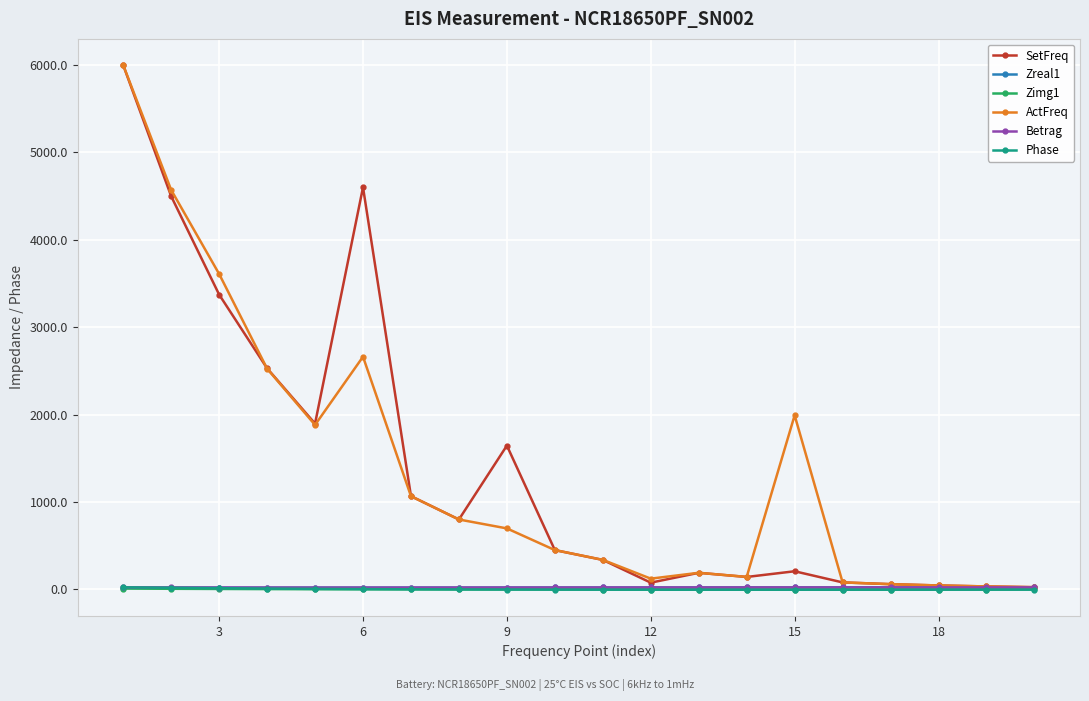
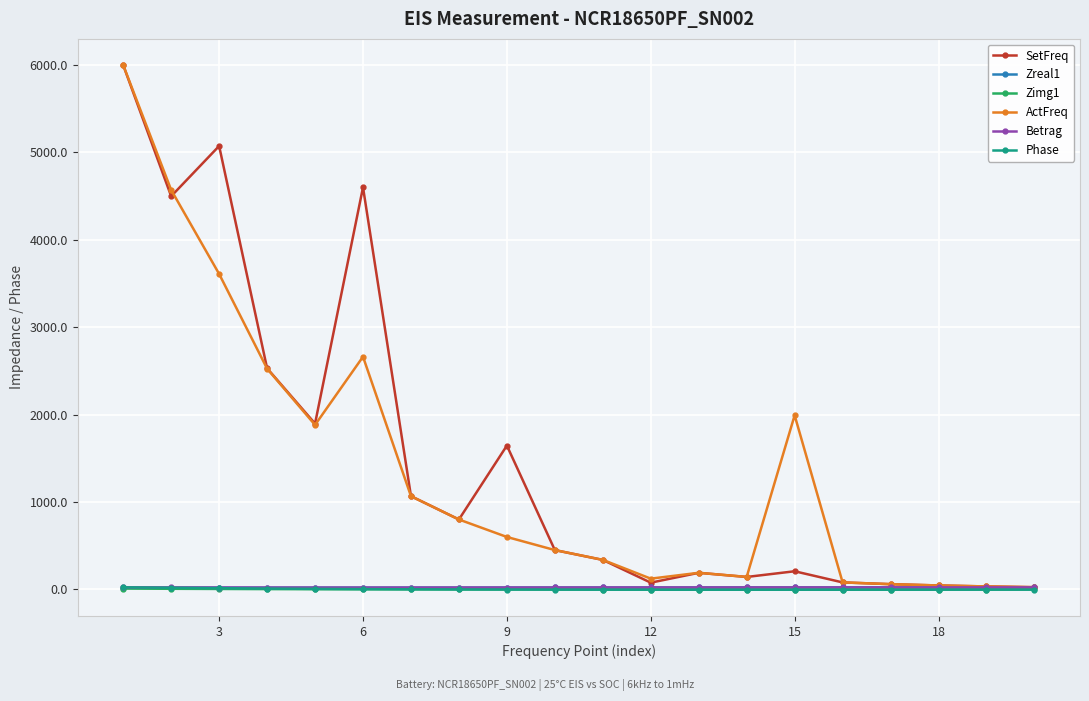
SetFreq, 3: 3400 -> 5100
ActFreq, 9: 700 -> 600
